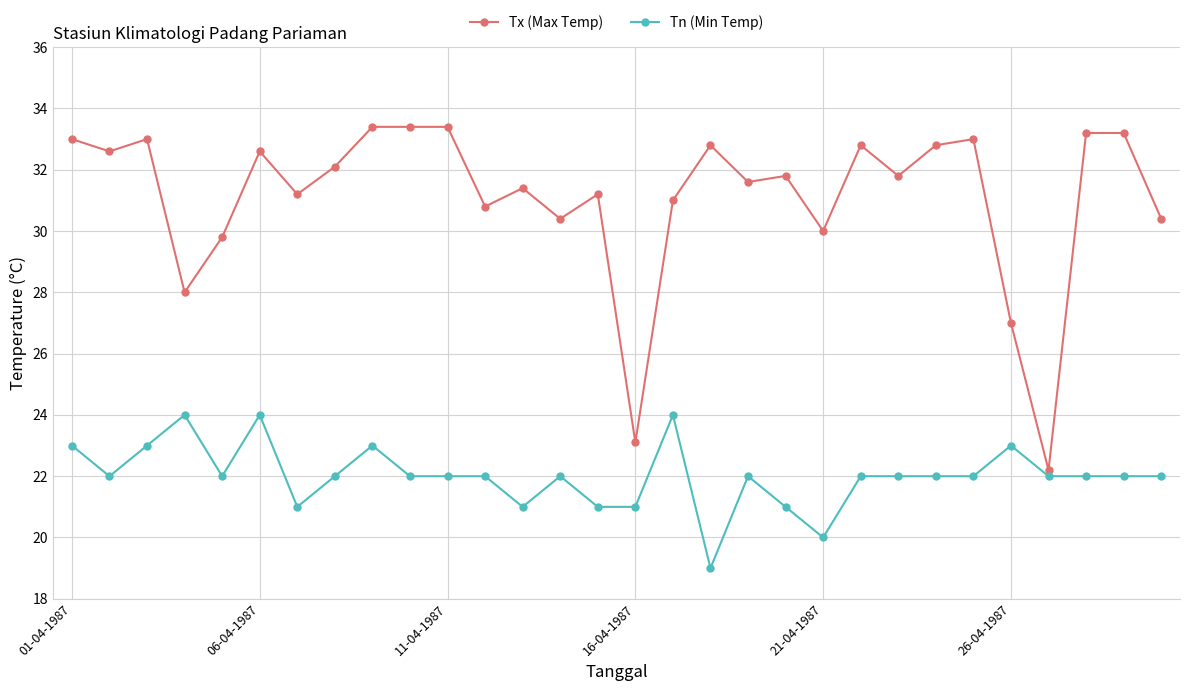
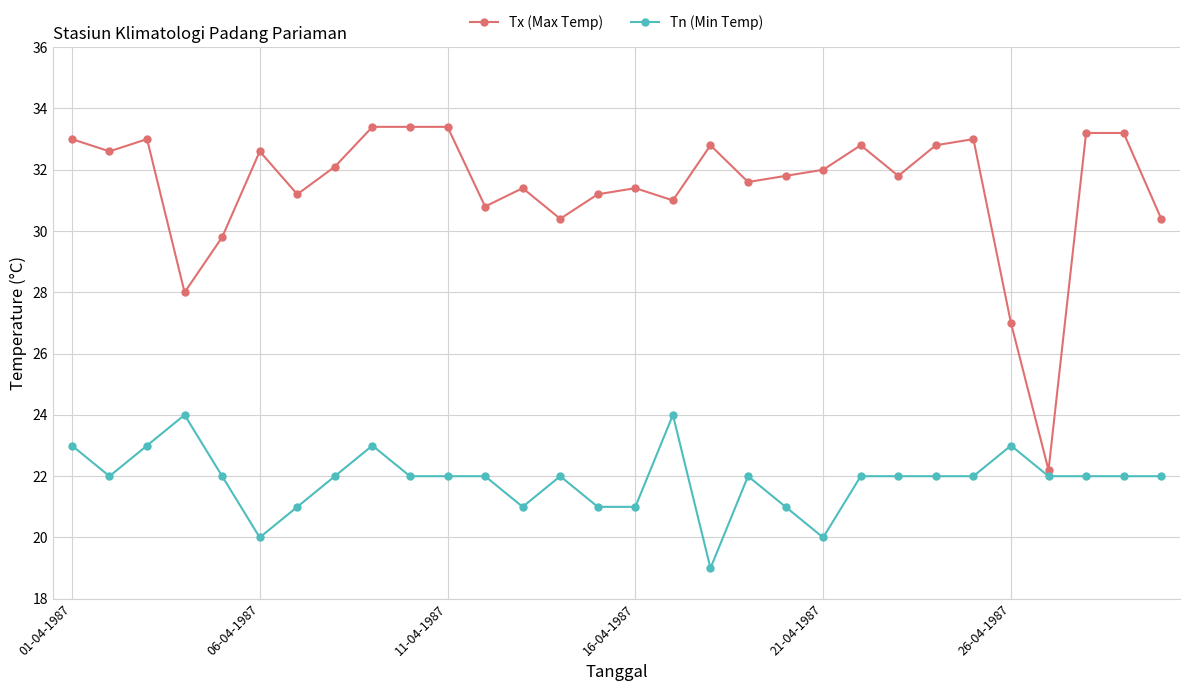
Tn (Min Temp), 06-04-1987: 24 -> 20
Tx (Max Temp), 16-04-1987: 23.1 -> 31.4
Tx (Max Temp), 21-04-1987: 30 -> 32
